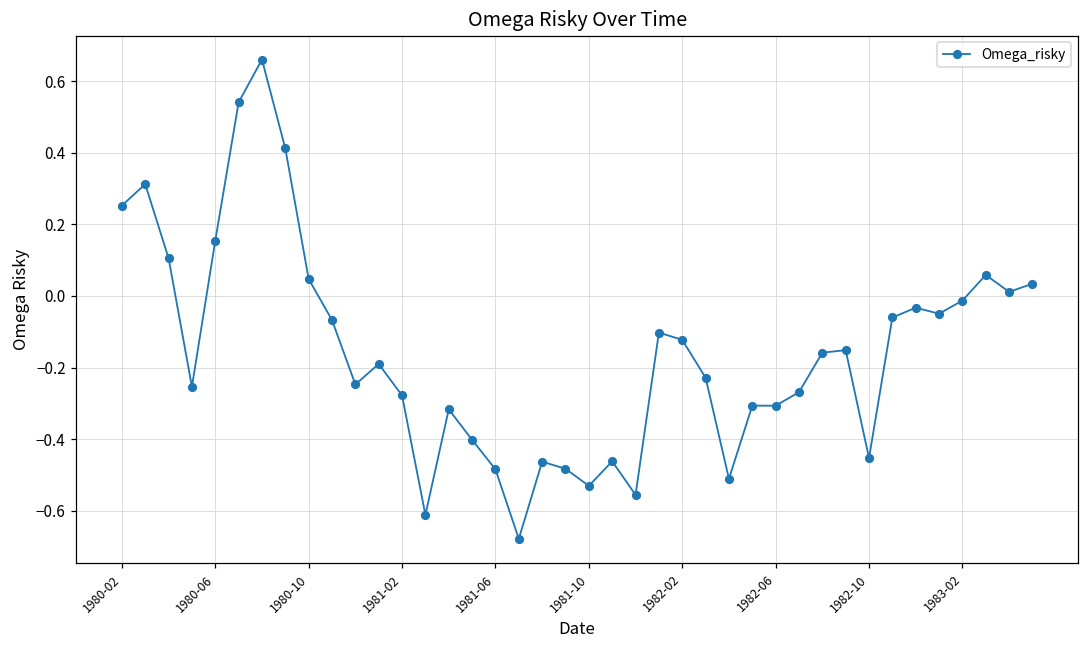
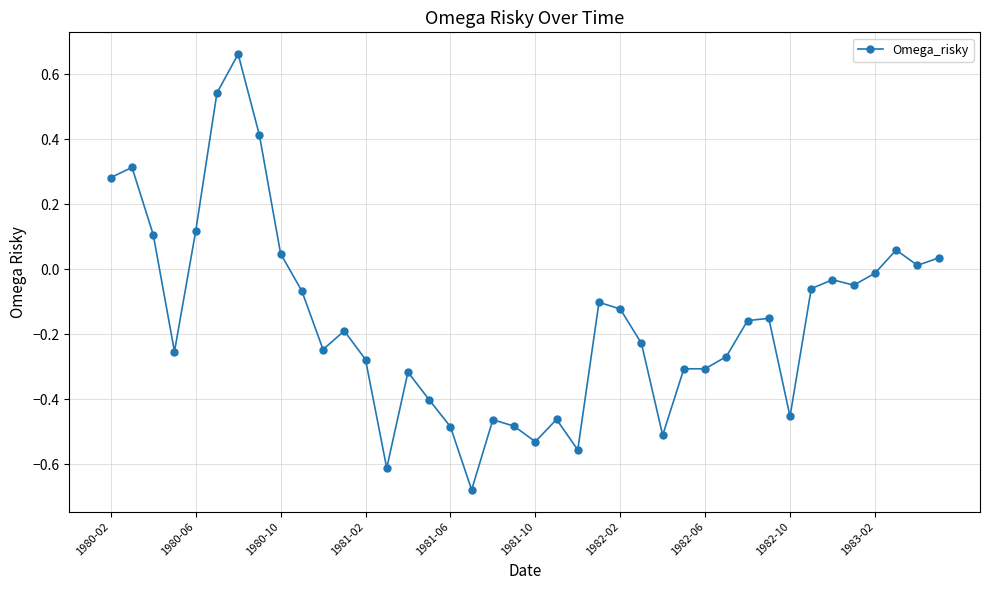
1980-02: 0.25 -> 0.28
1980-06: 0.15 -> 0.12
